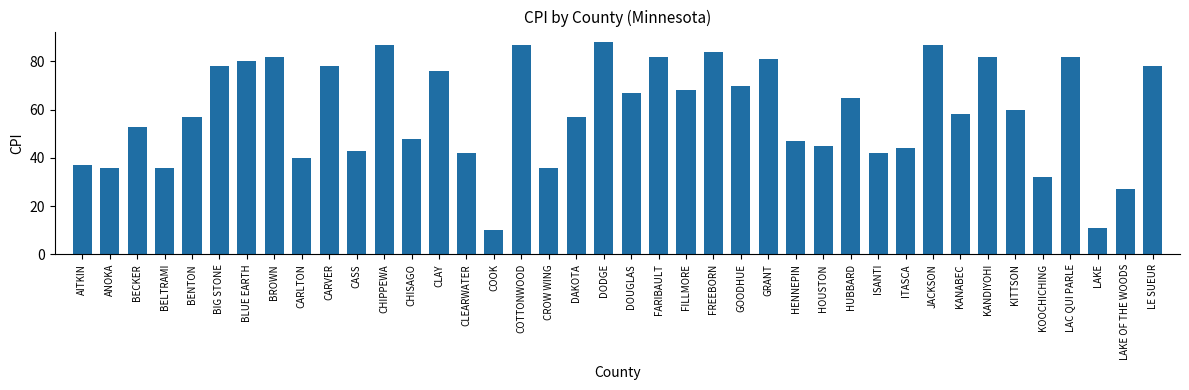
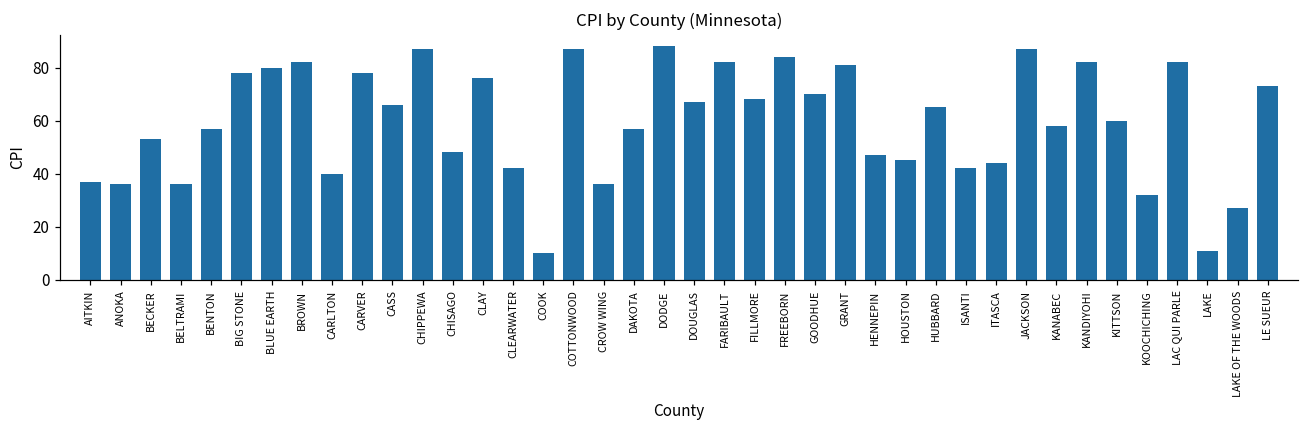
CASS: 43 -> 66
LE SUEUR: 78 -> 73
